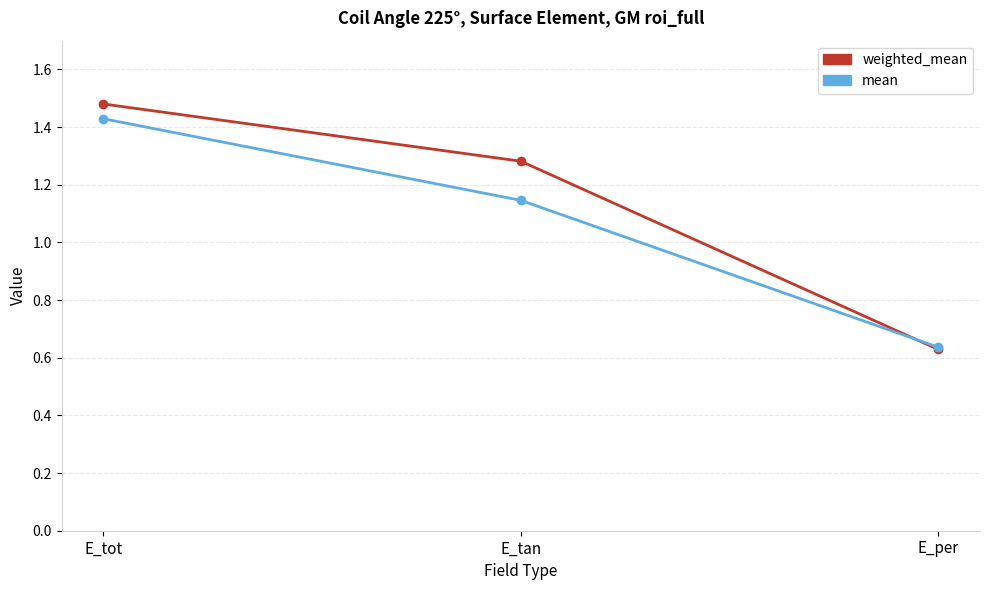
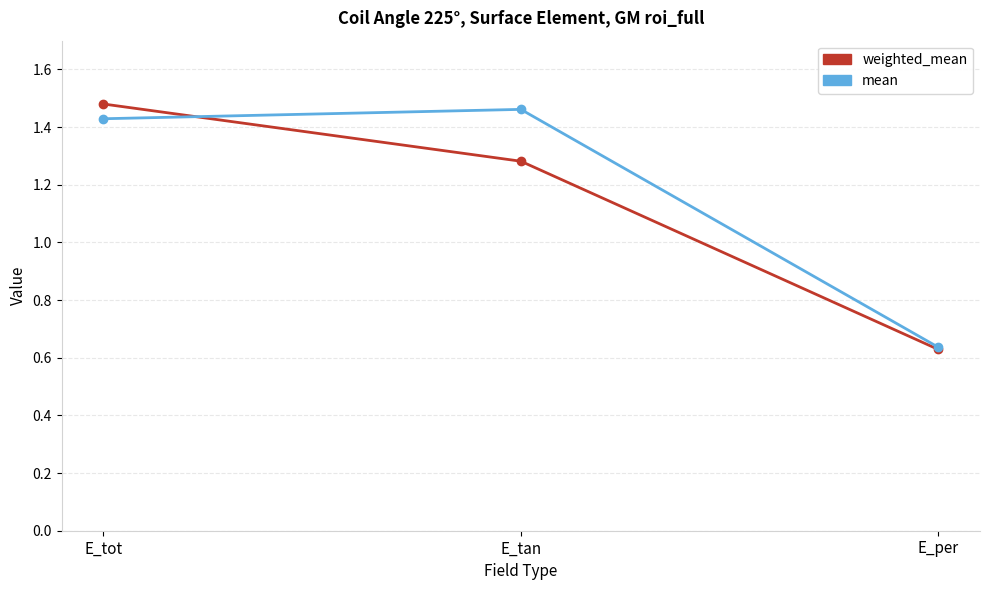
mean, E_tan: 1.15 -> 1.46
